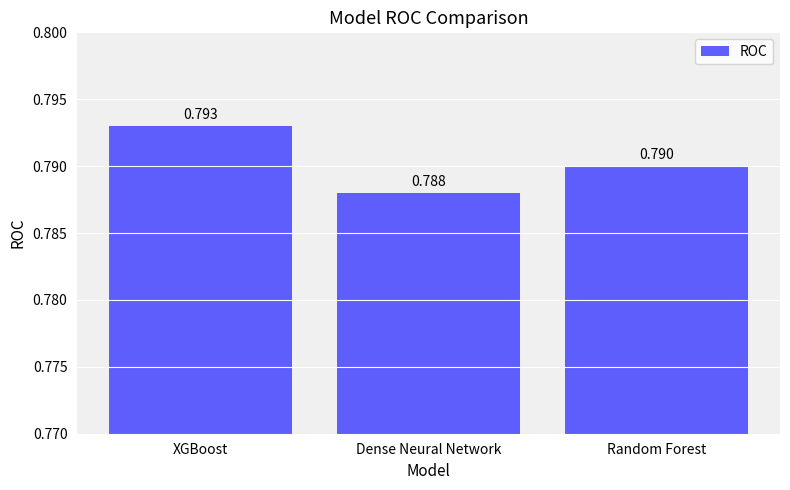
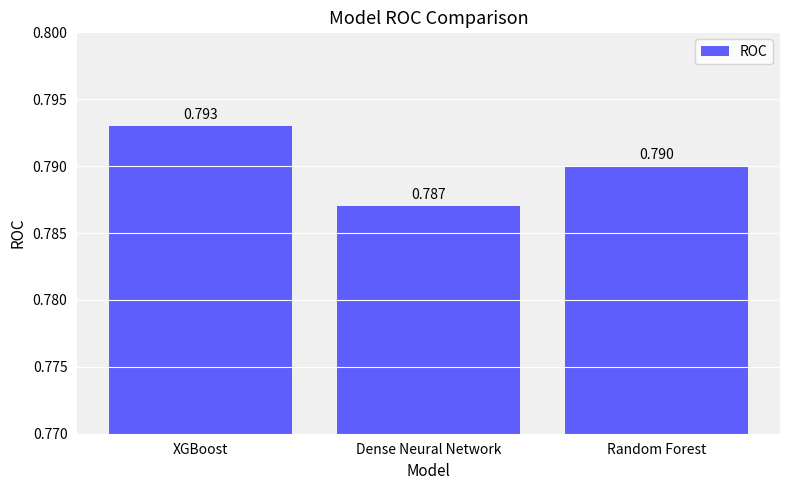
Dense Neural Network: 0.788 -> 0.787
